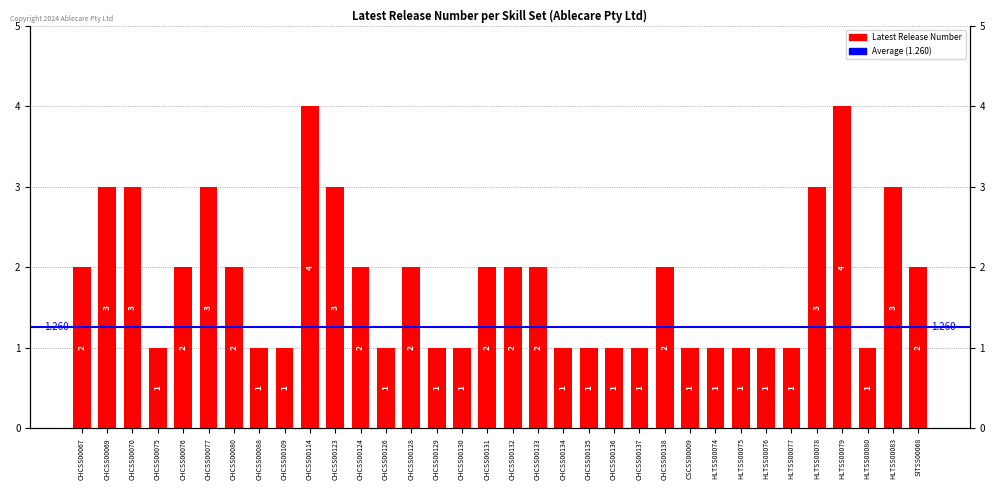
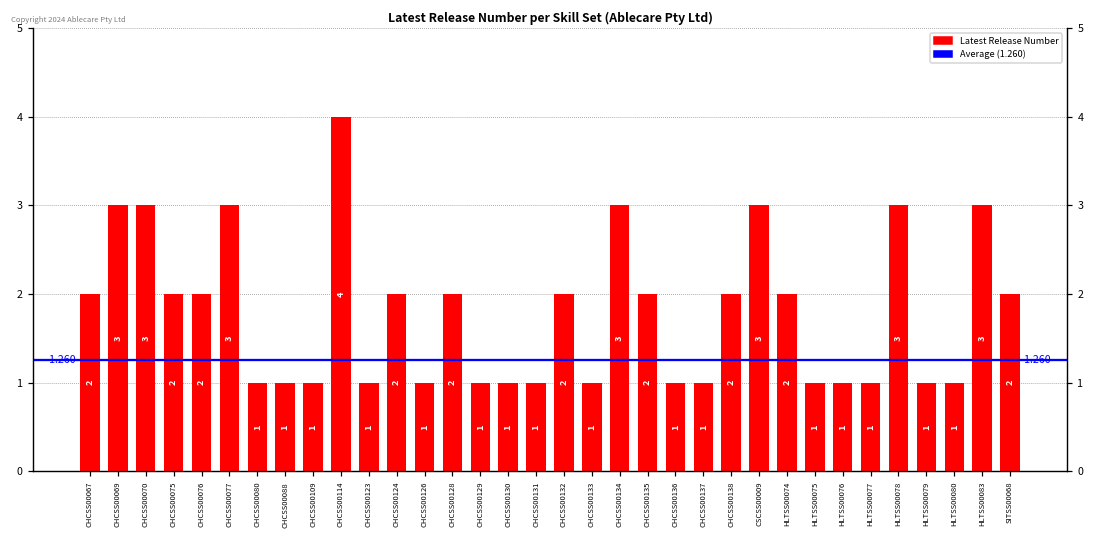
CHCSS00075: 1 -> 2
CHCSS00080: 2 -> 1
CHCSS00123: 3 -> 1
CHCSS00131: 2 -> 1
CHCSS00133: 2 -> 1
CHCSS00134: 1 -> 3
CHCSS00135: 1 -> 2
CSCSS00009: 1 -> 3
HLTSS00074: 1 -> 2
HLTSS00079: 4 -> 1
